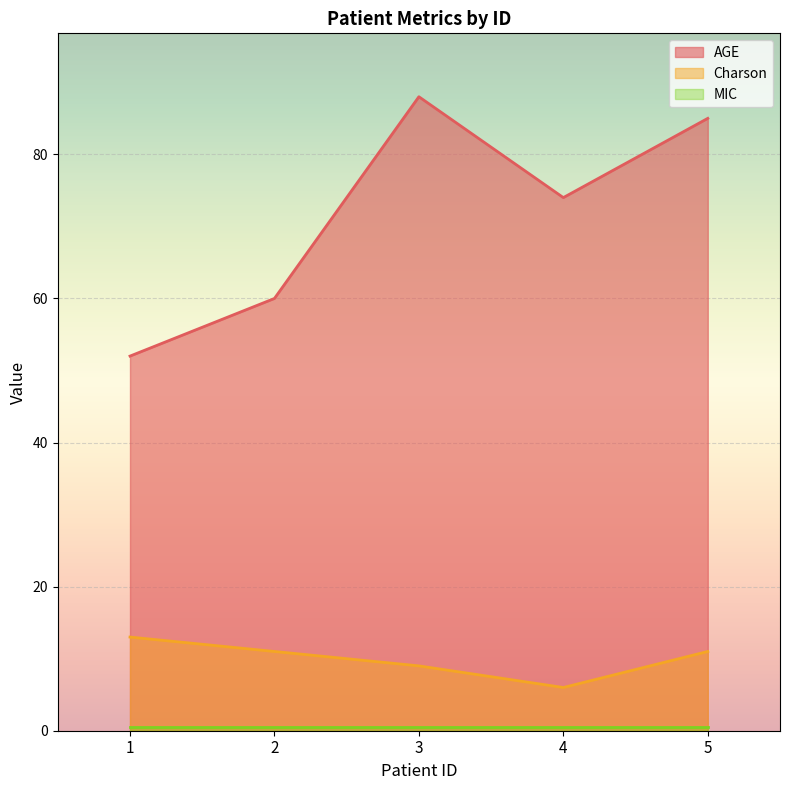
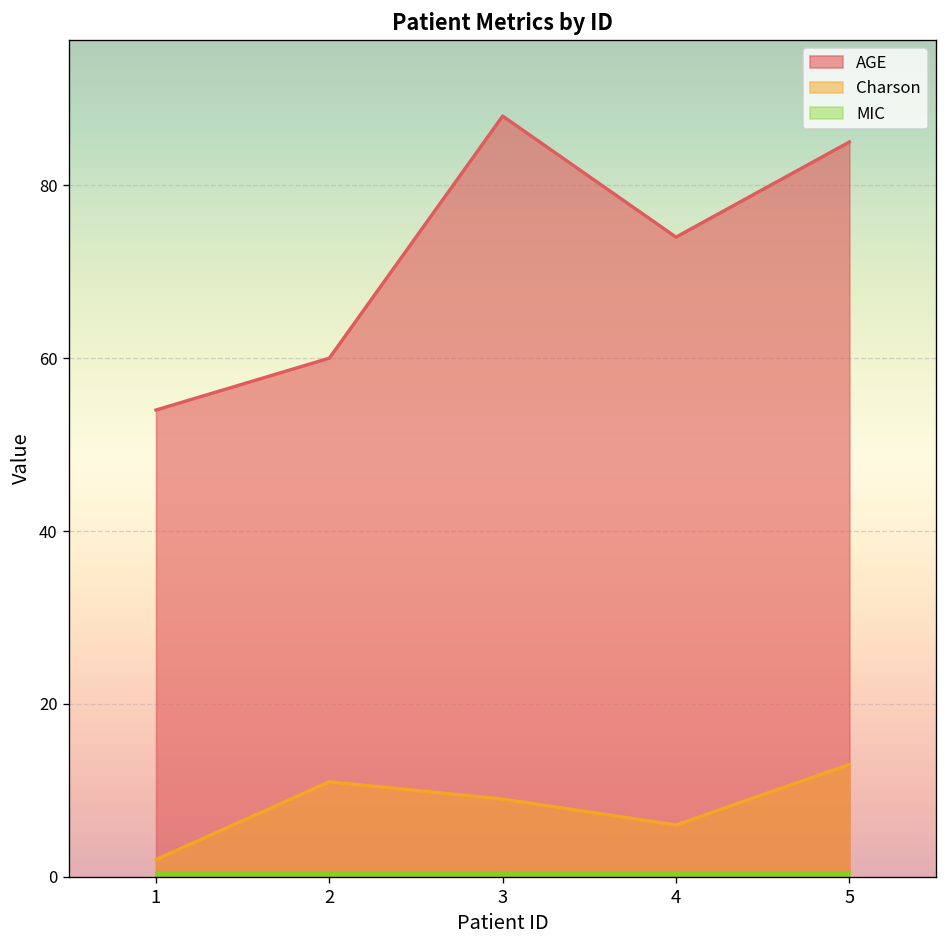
AGE, 1: 52 -> 54
Charson, 1: 13 -> 2
Charson, 5: 11 -> 13
